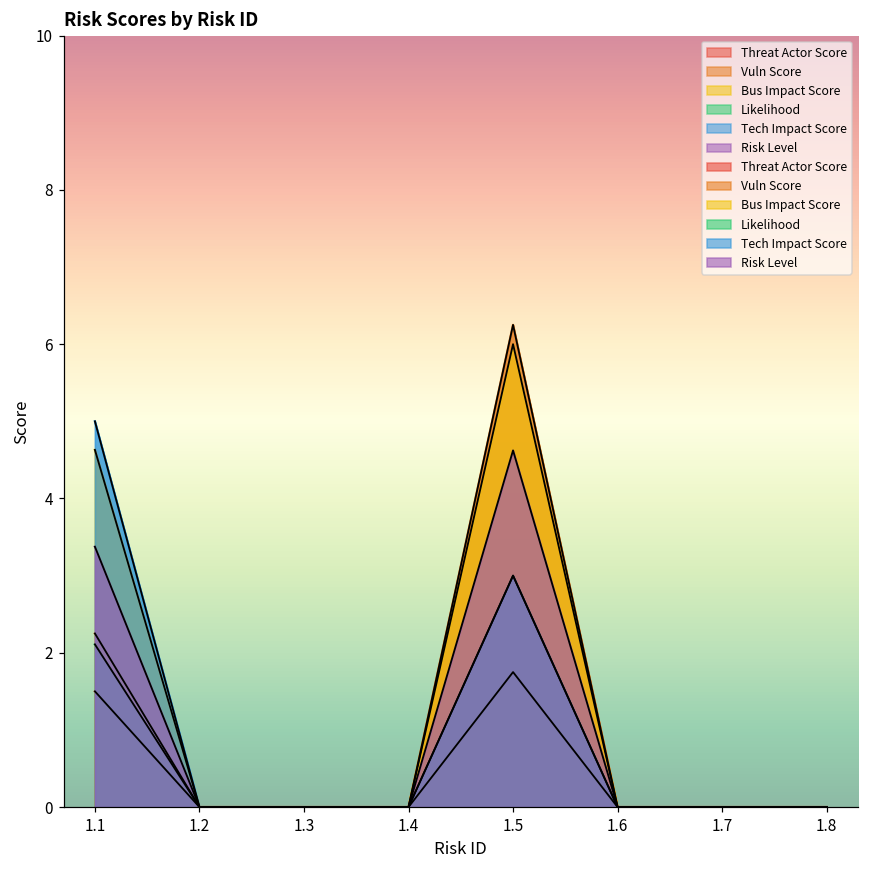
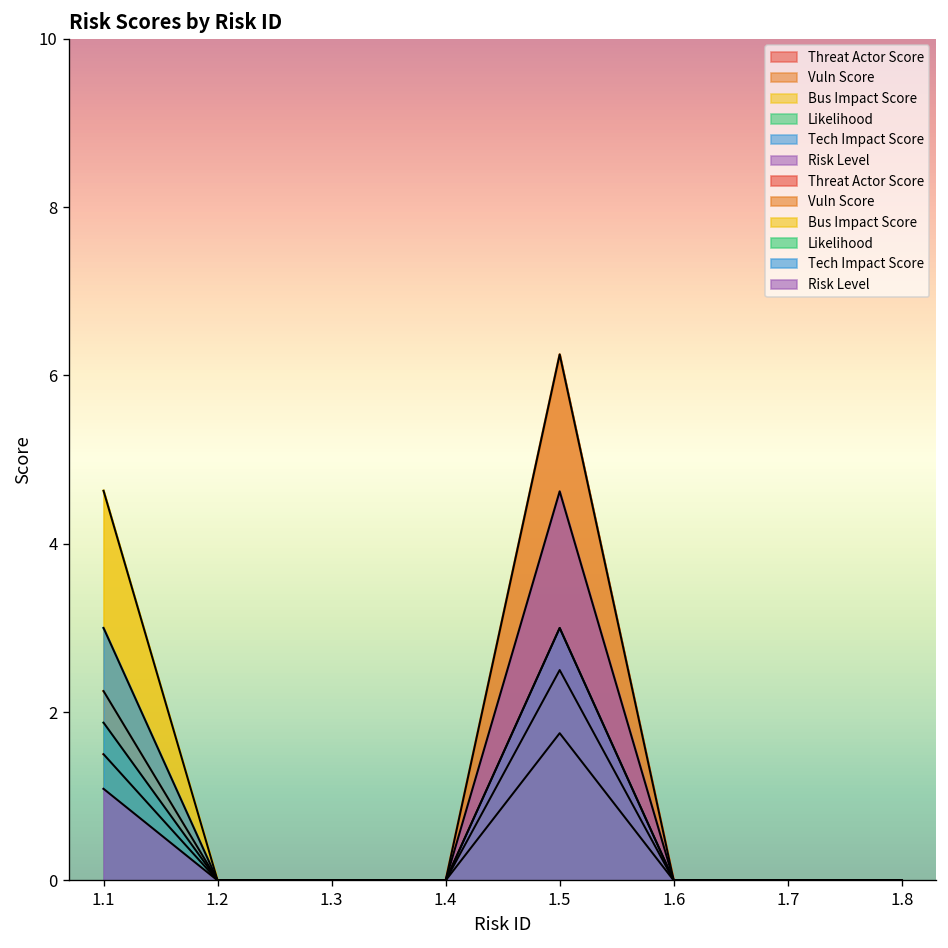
Likelihood, 1.1: 2.1 -> 1.9
Tech Impact Score, 1.1: 5 -> 3
Risk Level, 1.1: 3.4 -> 1.1
Bus Impact Score, 1.5: 6.0 -> 2.5
